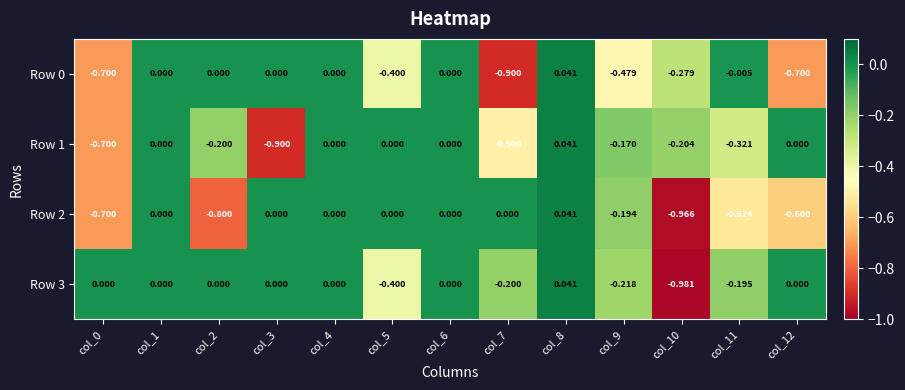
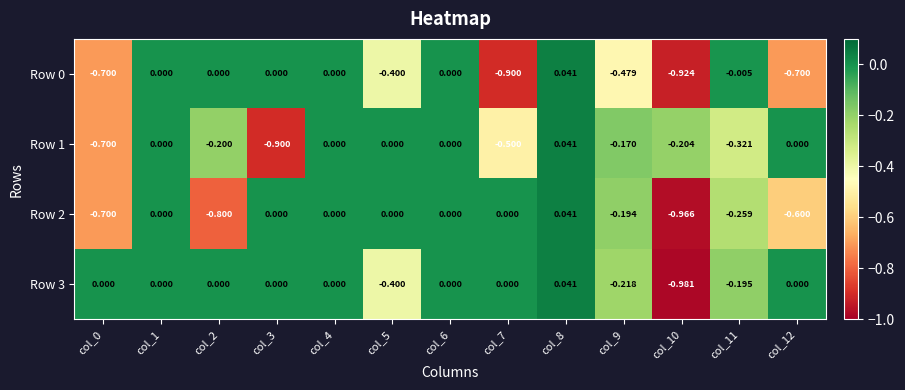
Row 0, col_10: -0.279 -> -0.924
Row 2, col_11: -0.524 -> -0.259
Row 3, col_7: -0.200 -> 0.000
